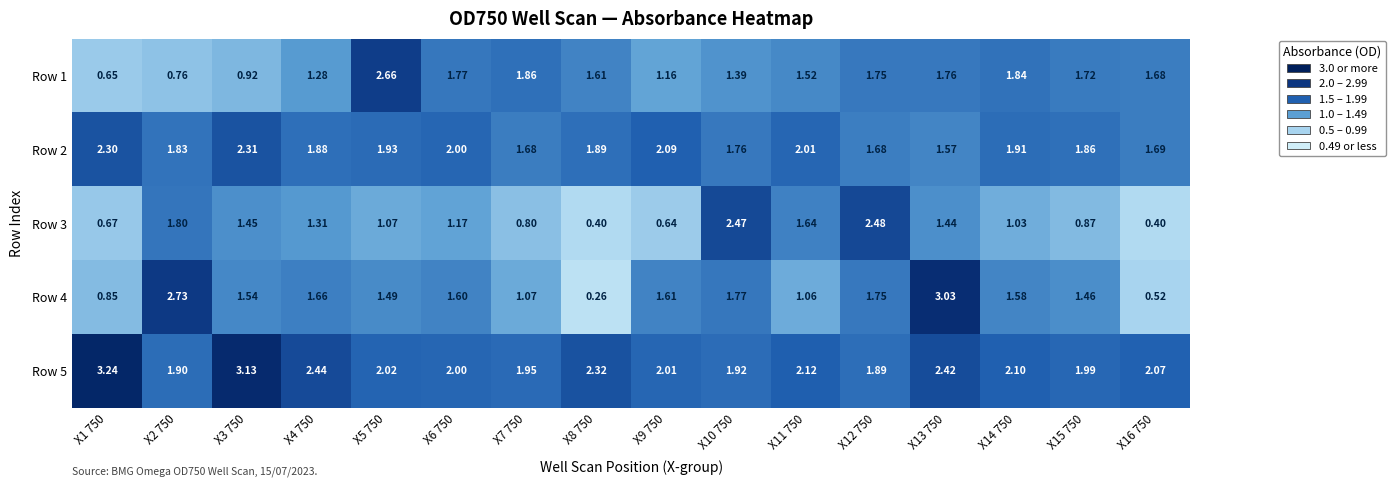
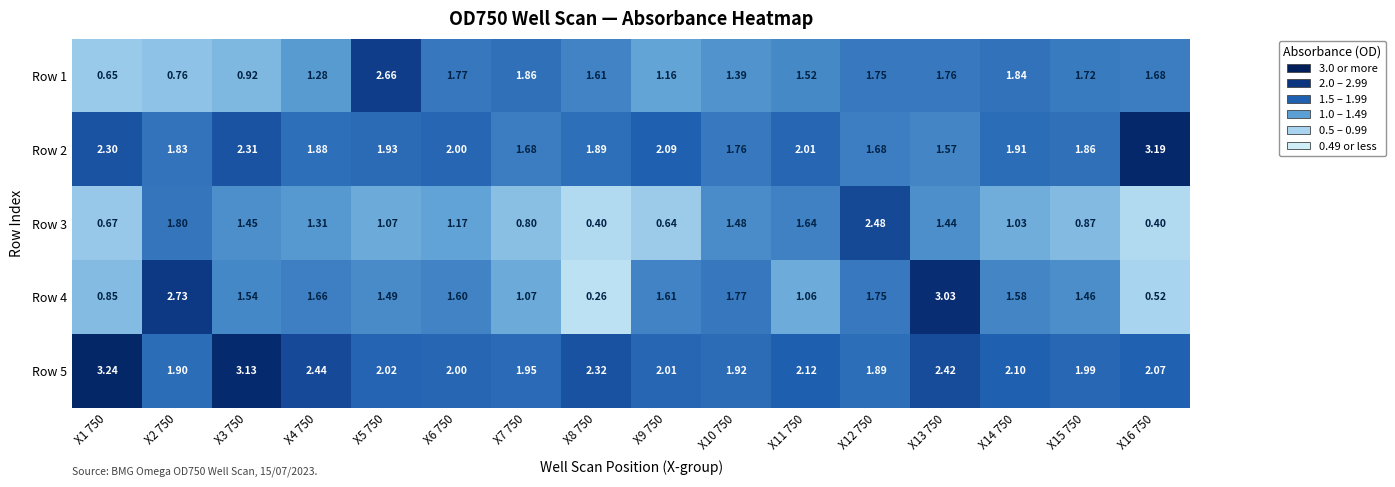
Row 2, X16 750: 1.69 -> 3.19
Row 3, X10 750: 2.47 -> 1.48
